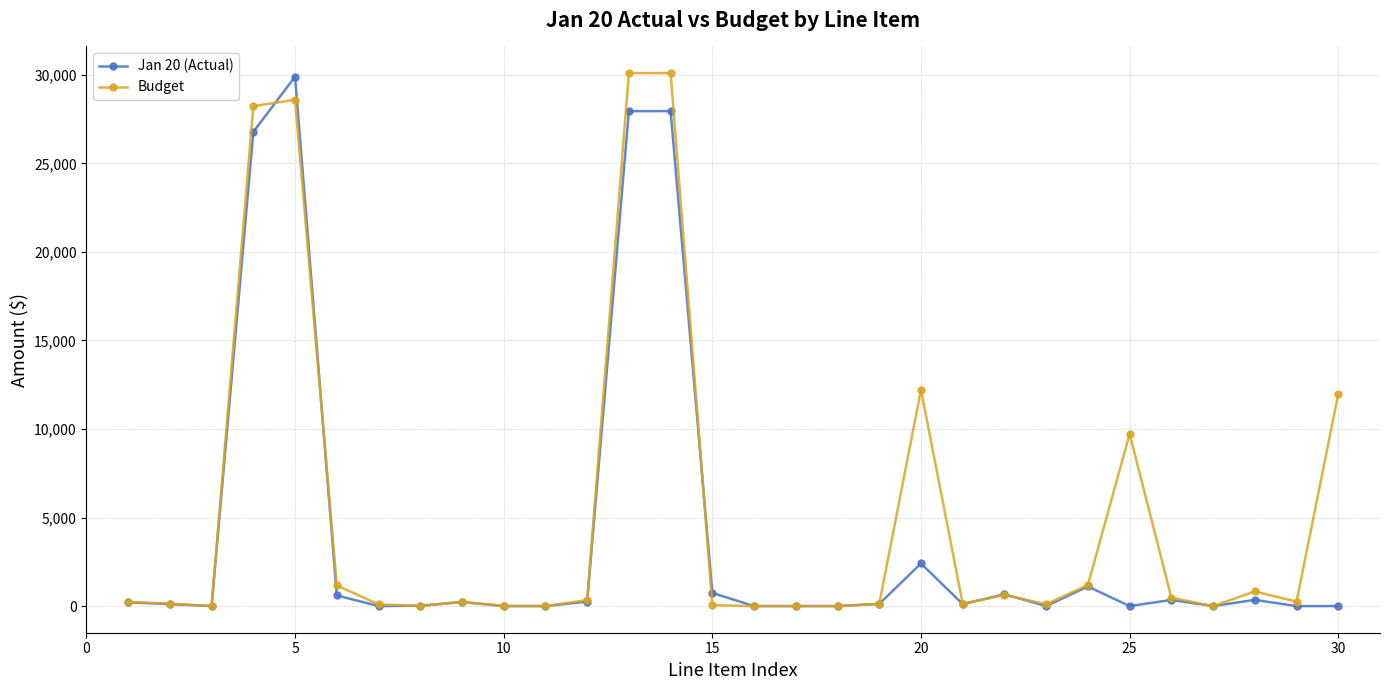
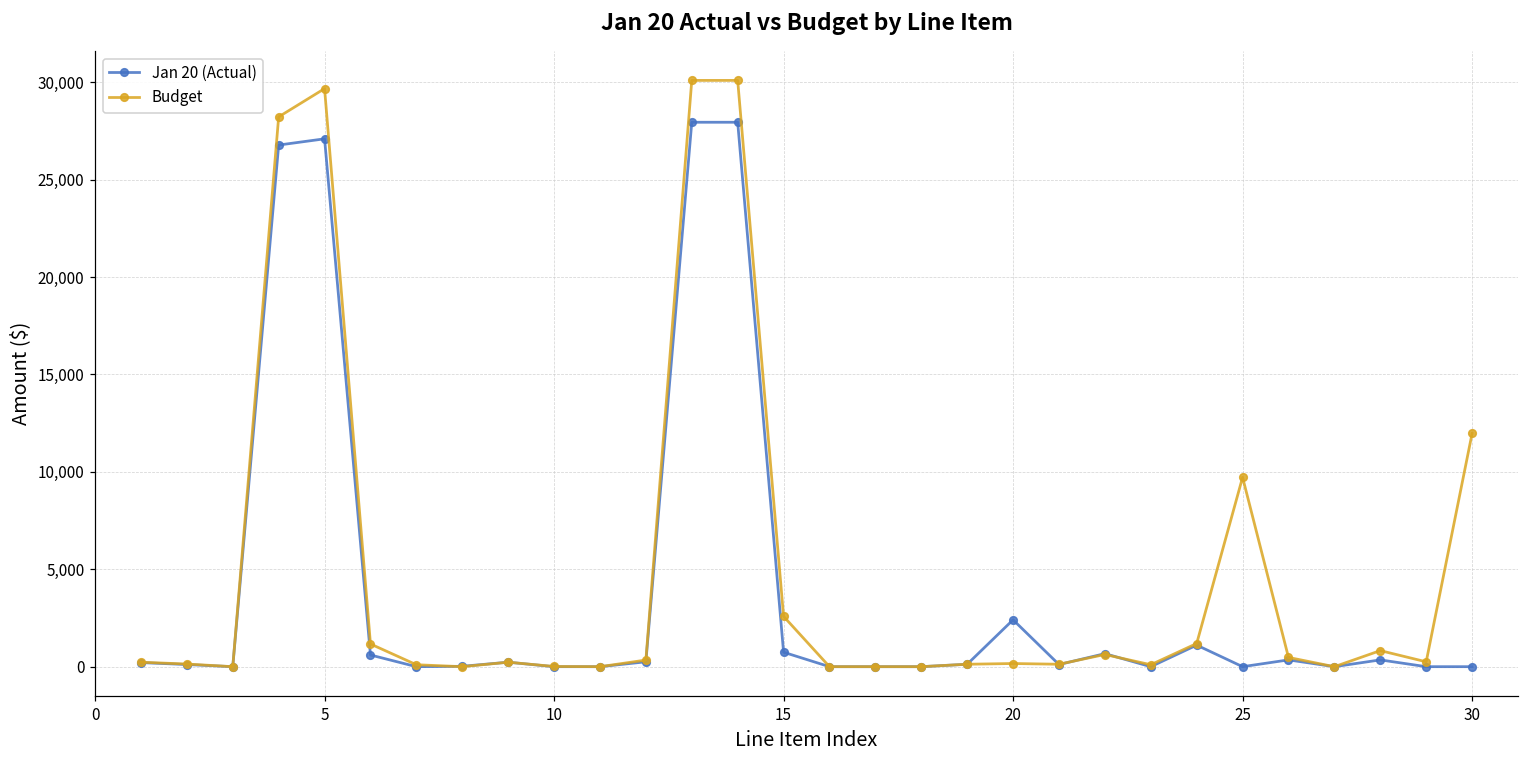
Jan 20 (Actual), 5: 29,900 -> 27,100
Budget, 5: 28,600 -> 29,700
Budget, 15: 100 -> 2,600
Budget, 20: 12,200 -> 200
